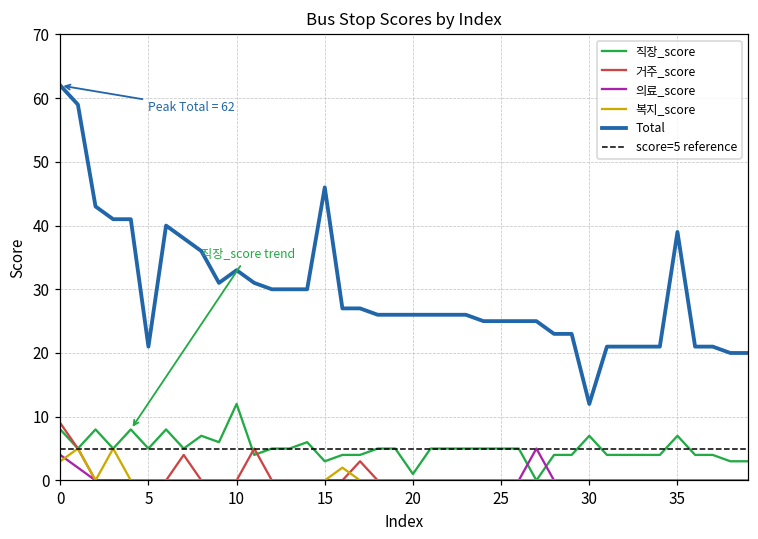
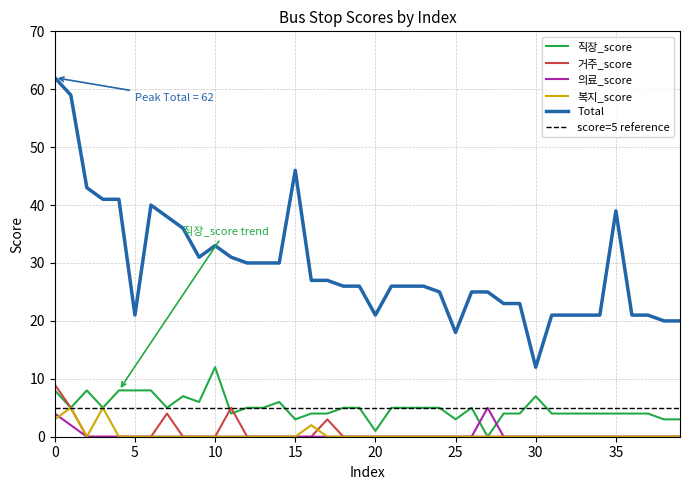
직장_score, 5: 5 -> 8
Total, 20: 26 -> 21
직장_score, 25: 5 -> 3
Total, 25: 25 -> 18
직장_score, 35: 7 -> 4
